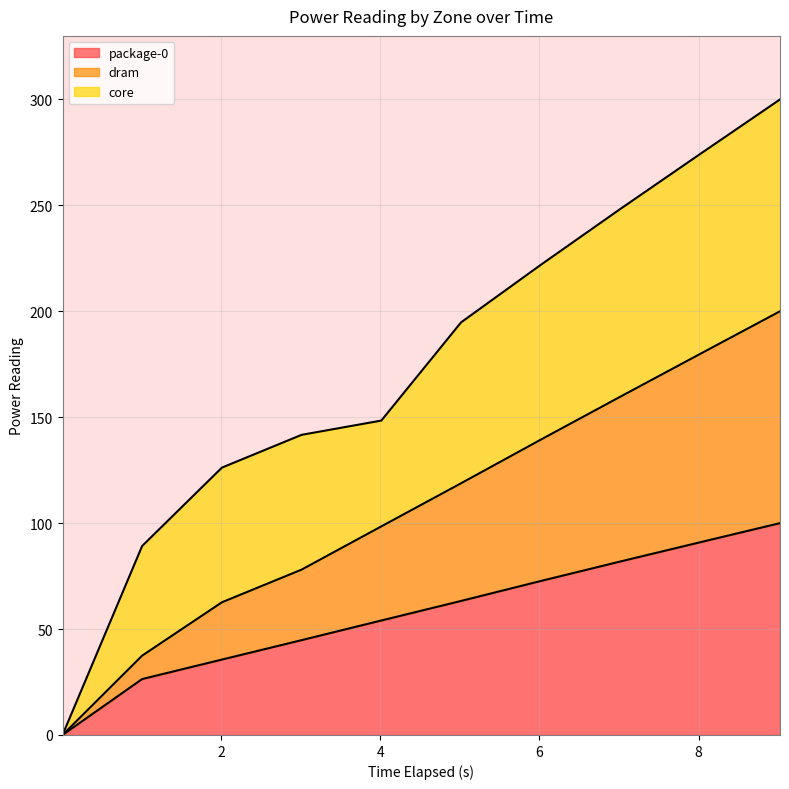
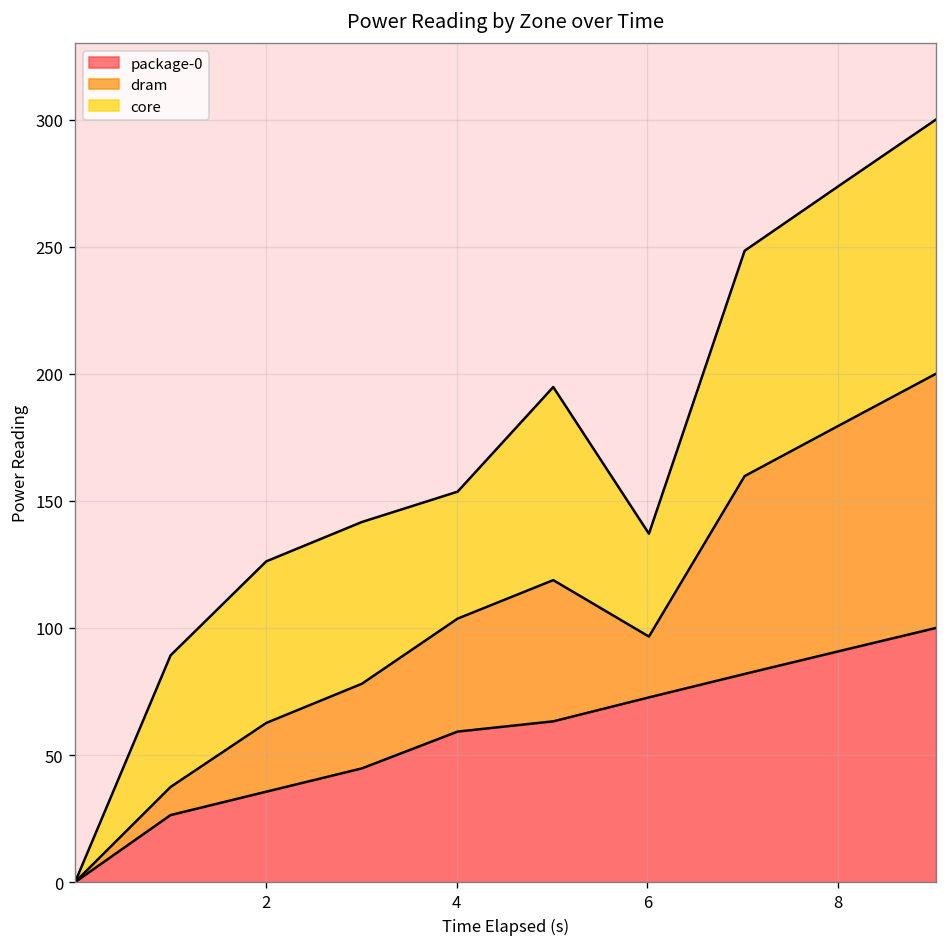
package-0, 4: 54 -> 59
dram, 6: 67 -> 24
core, 6: 83 -> 40
